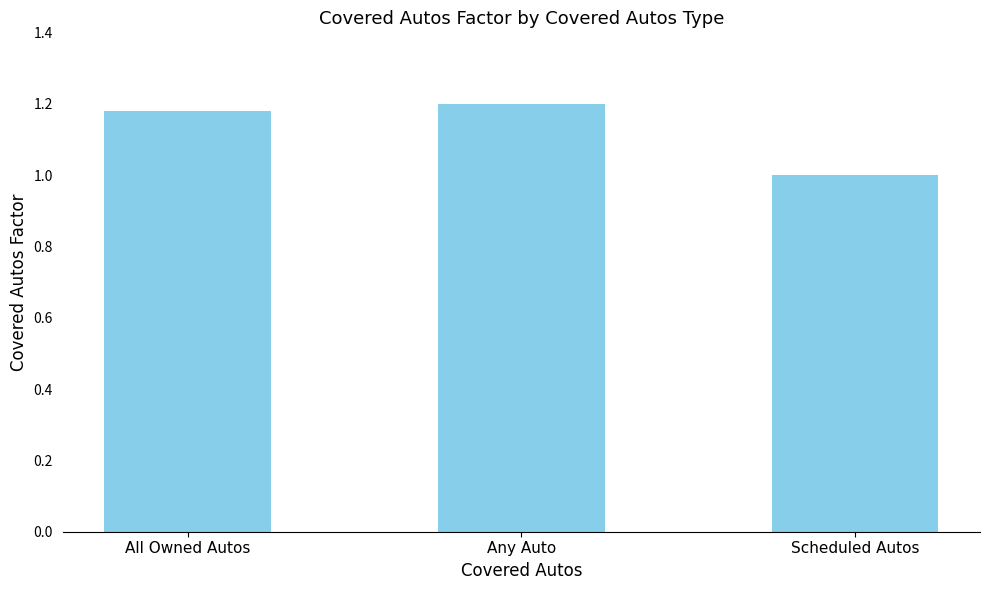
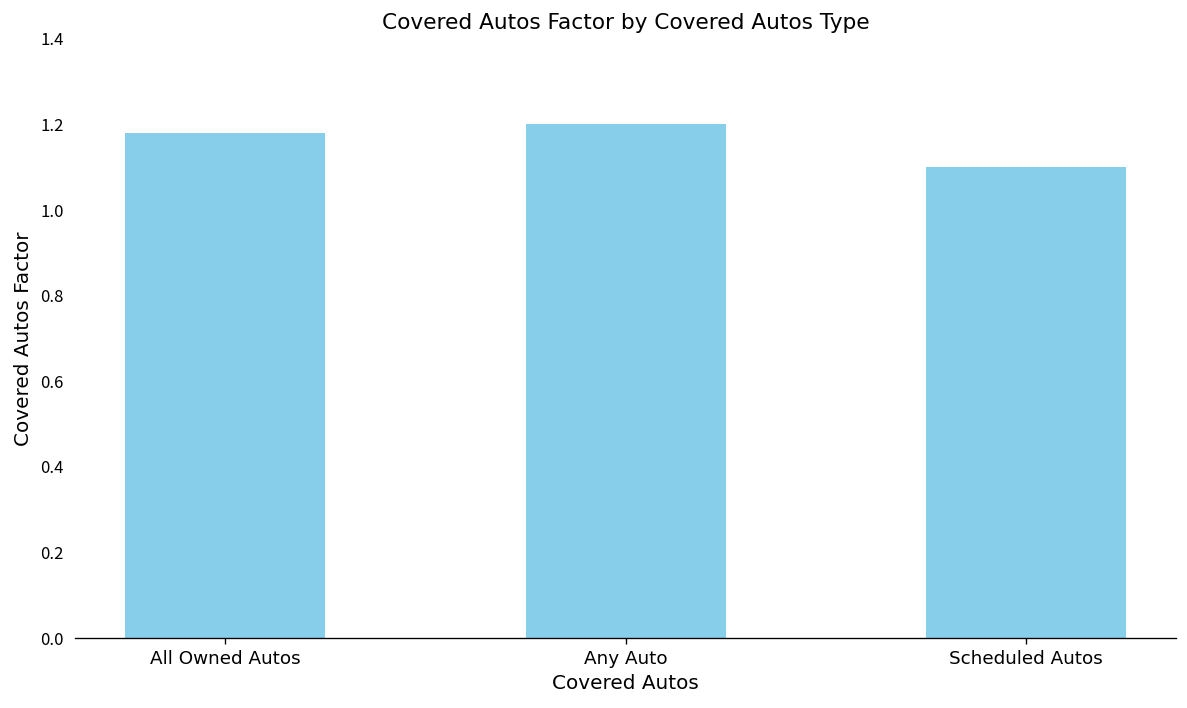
Scheduled Autos: 1.0 -> 1.1
